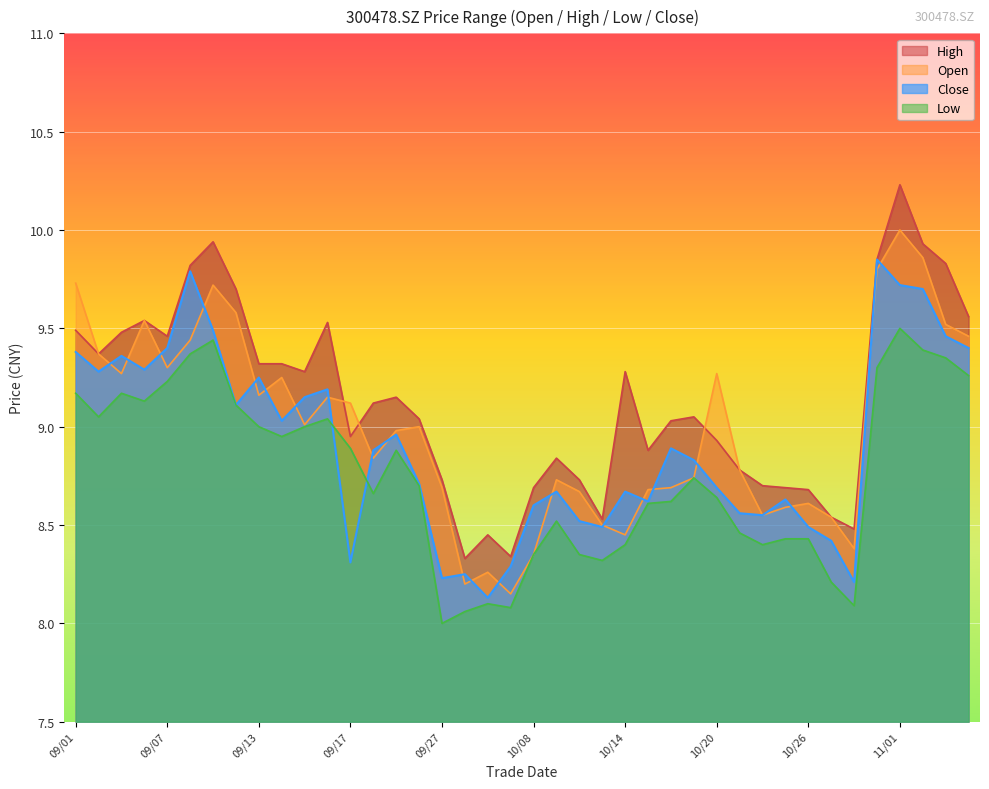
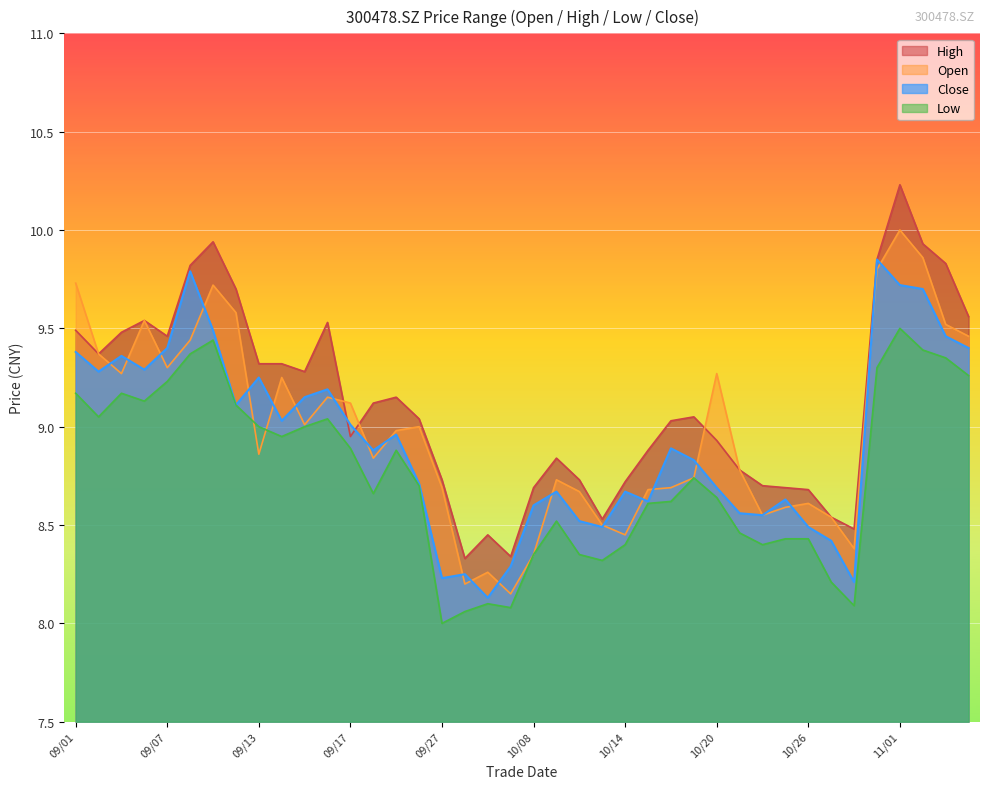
Open, 09/13: 9.16 -> 8.86
Close, 09/17: 8.31 -> 9.01
High, 10/14: 9.28 -> 8.72
